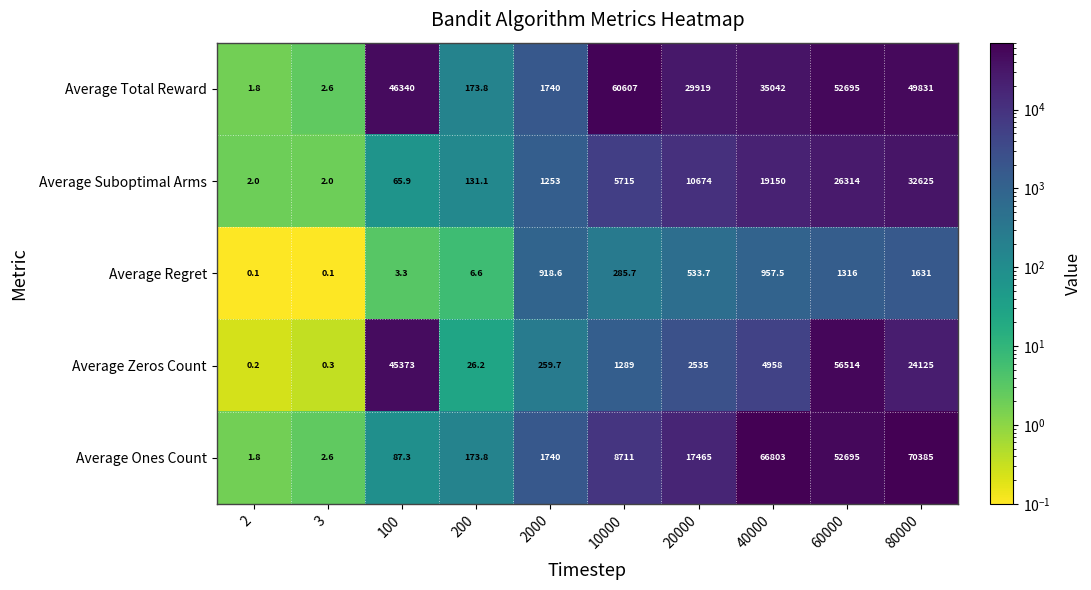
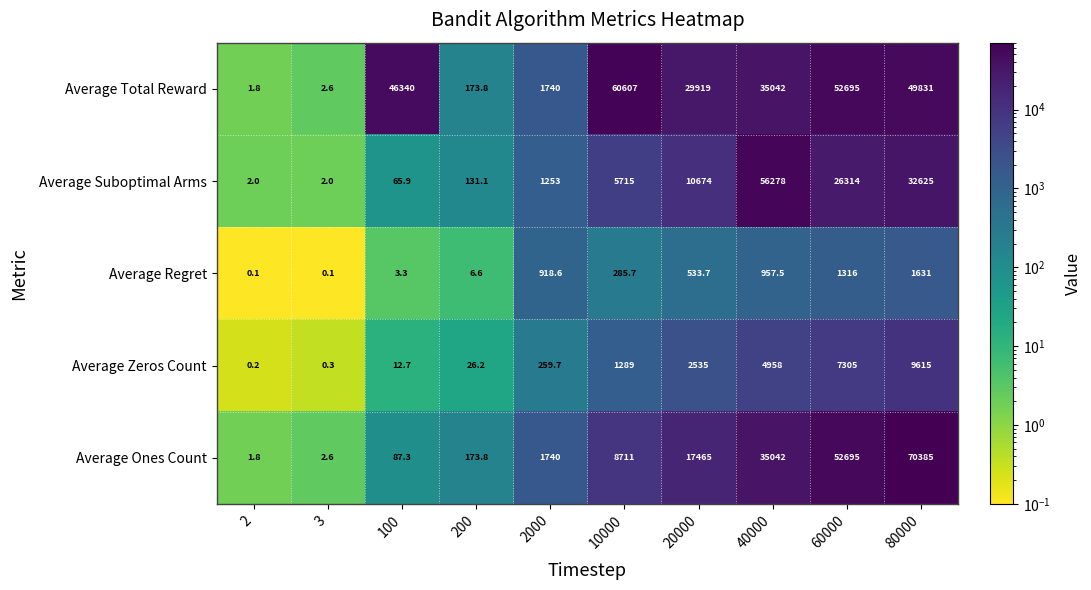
Average Suboptimal Arms, 40000: 19150 -> 56278
Average Zeros Count, 100: 45373 -> 12.7
Average Zeros Count, 60000: 56514 -> 7305
Average Zeros Count, 80000: 24125 -> 9615
Average Ones Count, 40000: 66803 -> 35042
